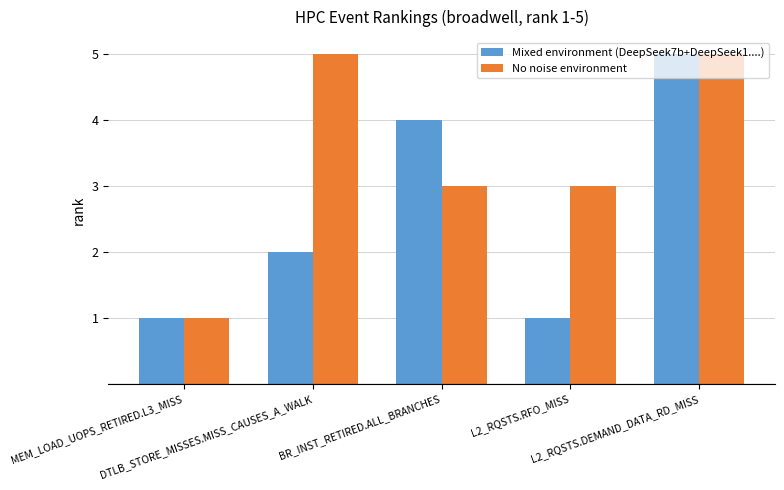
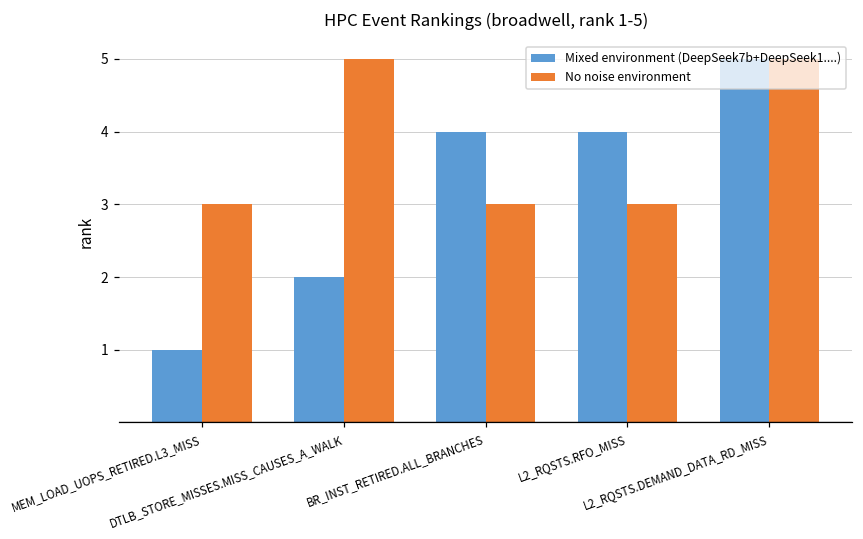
No noise environment, MEM_LOAD_UOPS_RETIRED.L3_MISS: 1 -> 3
Mixed environment (DeepSeek7b+DeepSeek1....), L2_RQSTS.RFO_MISS: 1 -> 4
